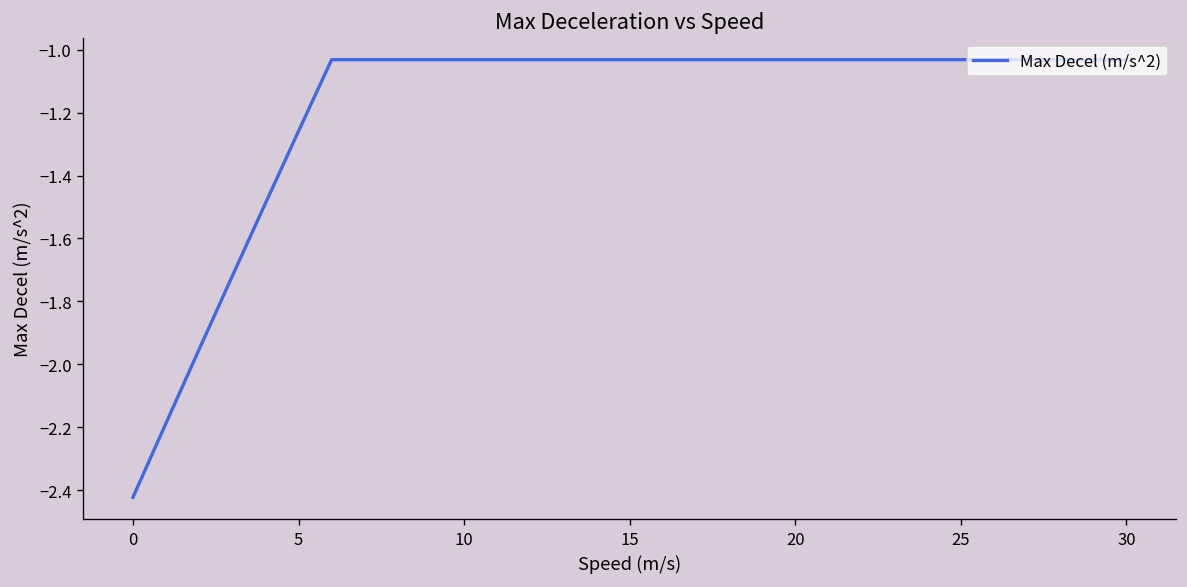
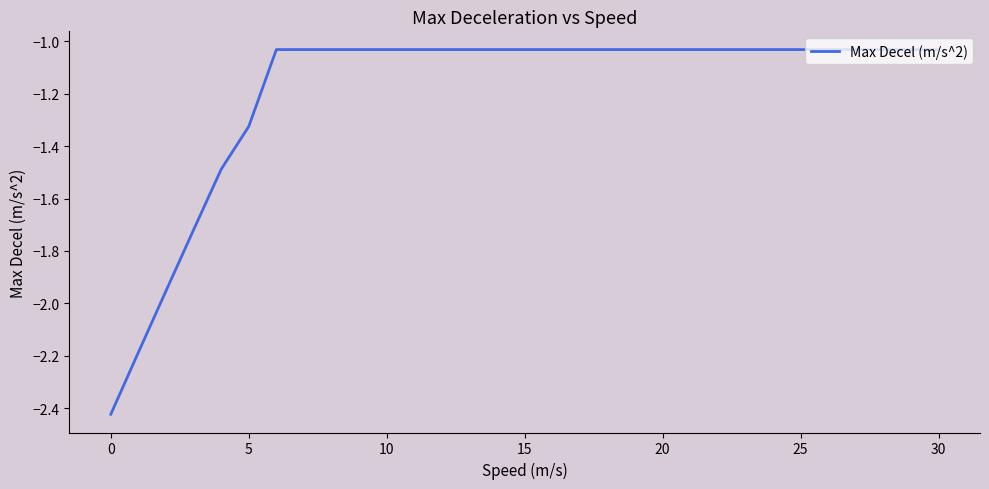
5: -1.26 -> -1.32
